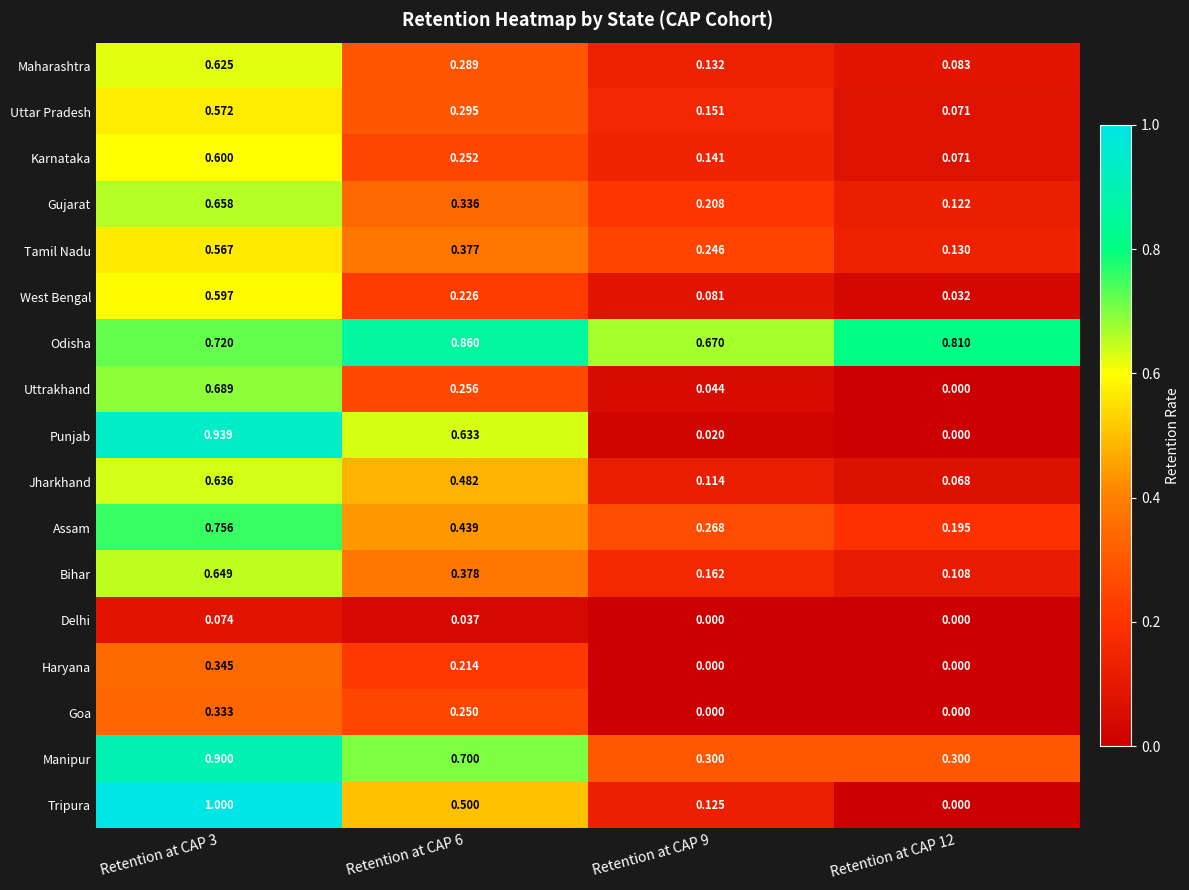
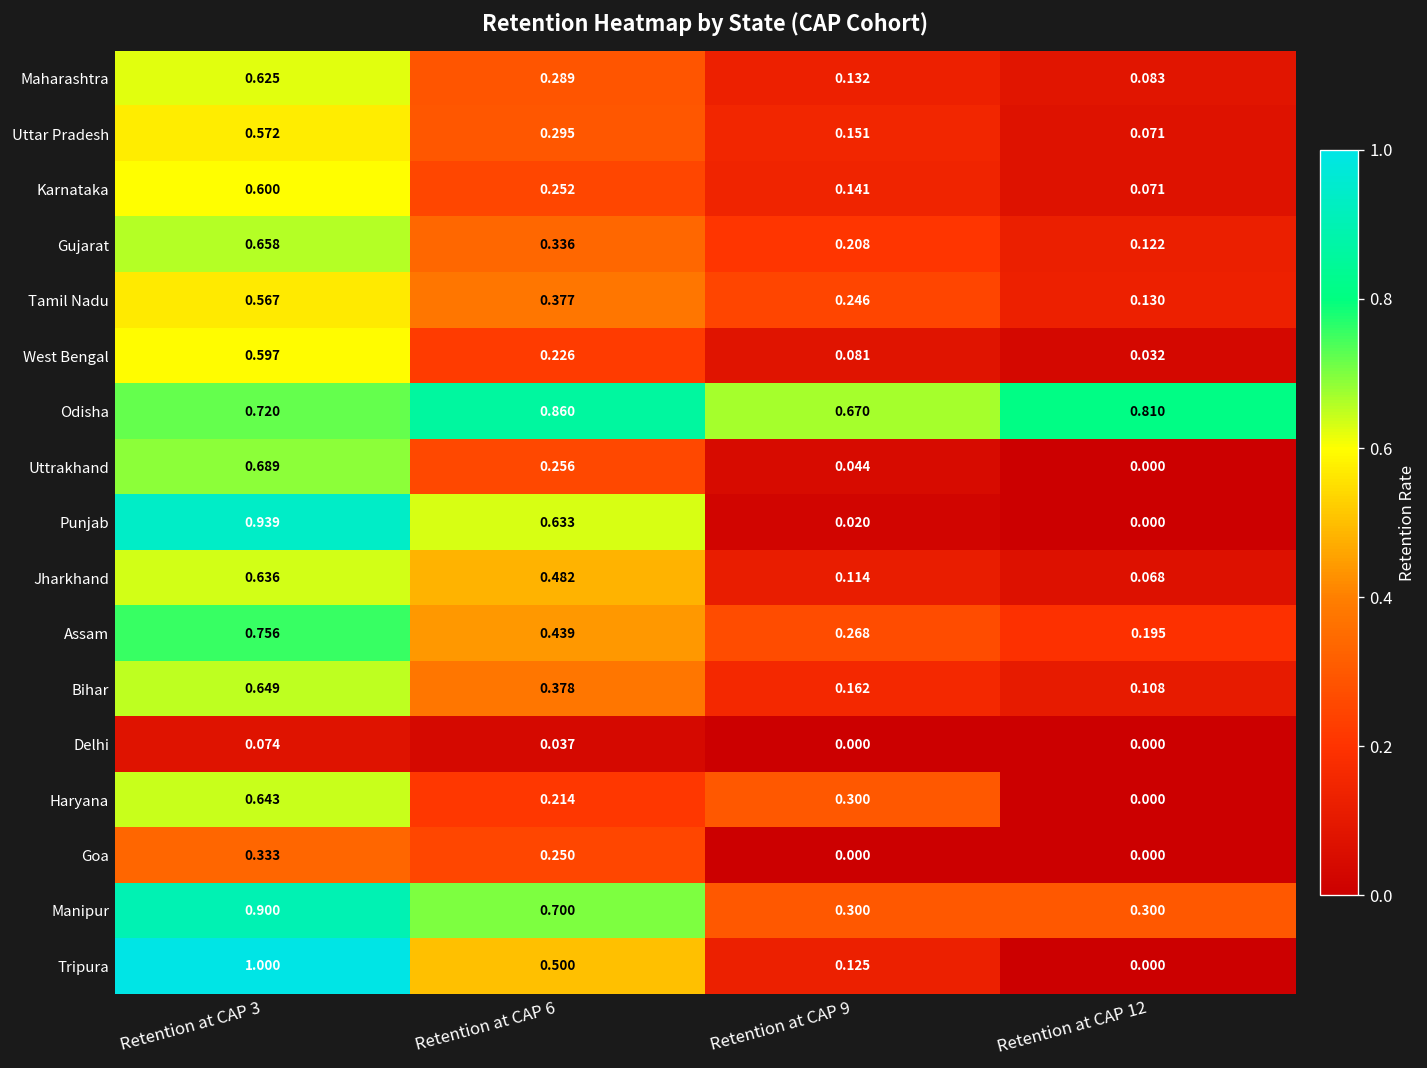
Haryana, Retention at CAP 3: 0.345 -> 0.643
Haryana, Retention at CAP 9: 0.000 -> 0.300
